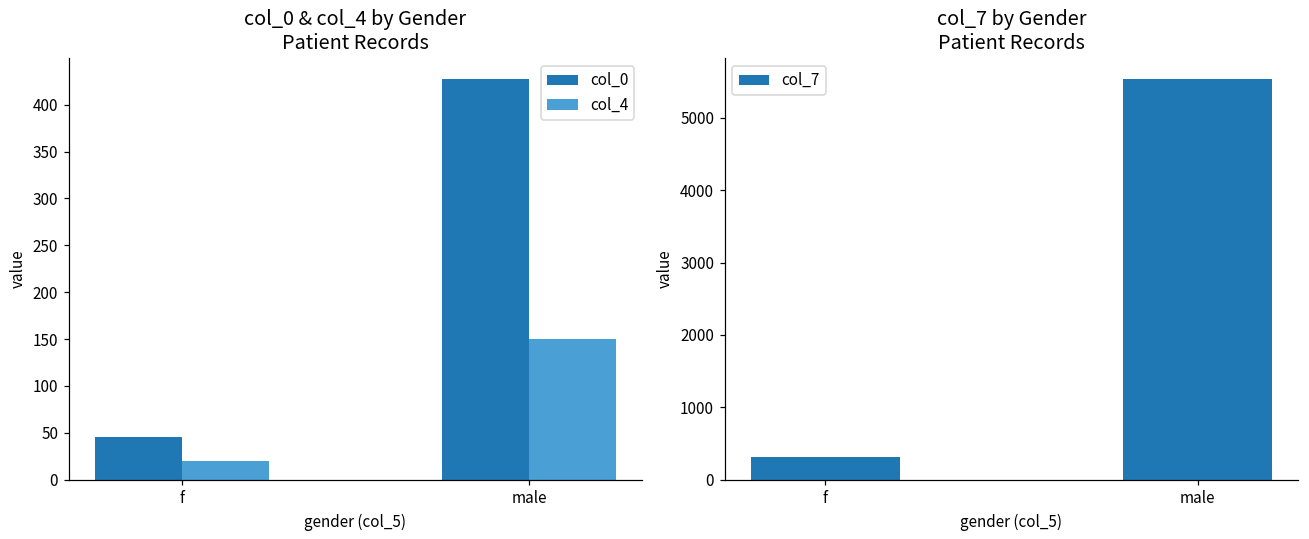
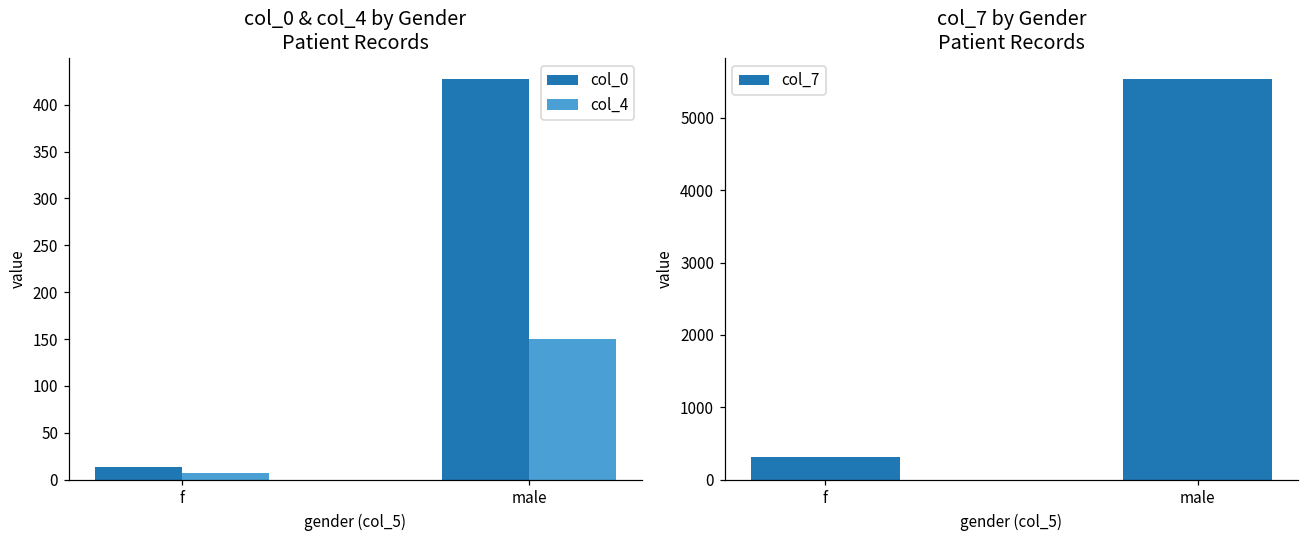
col_0 & col_4 by Gender Patient Records, col_0, f: 50 -> 10
col_0 & col_4 by Gender Patient Records, col_4, f: 20 -> 10
